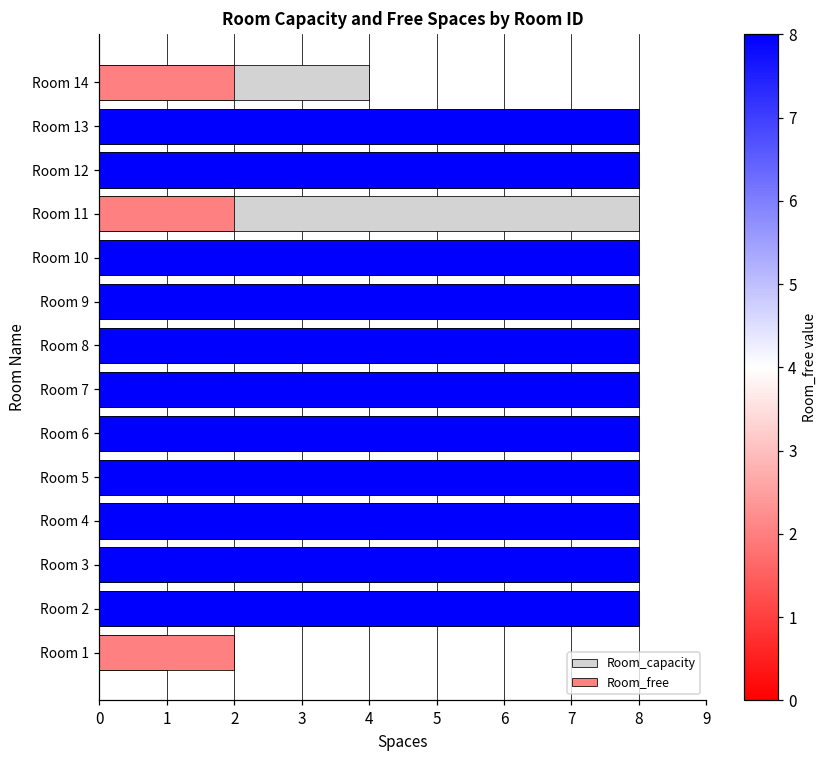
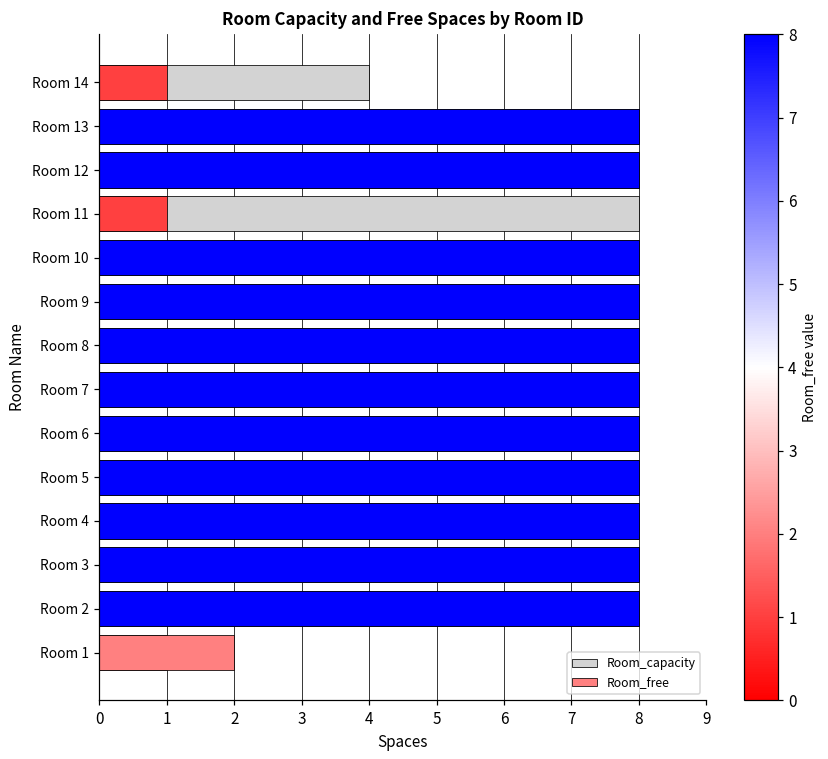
Room_free, Room 14: 2 -> 1
Room_free, Room 11: 2 -> 1
